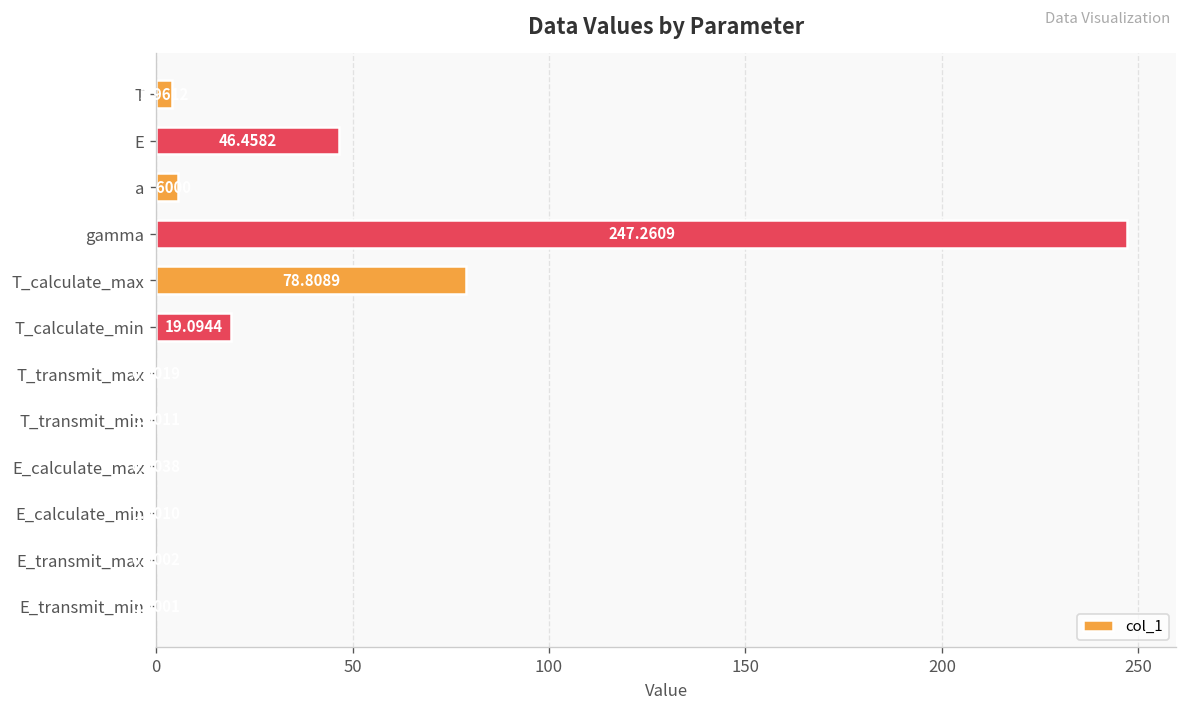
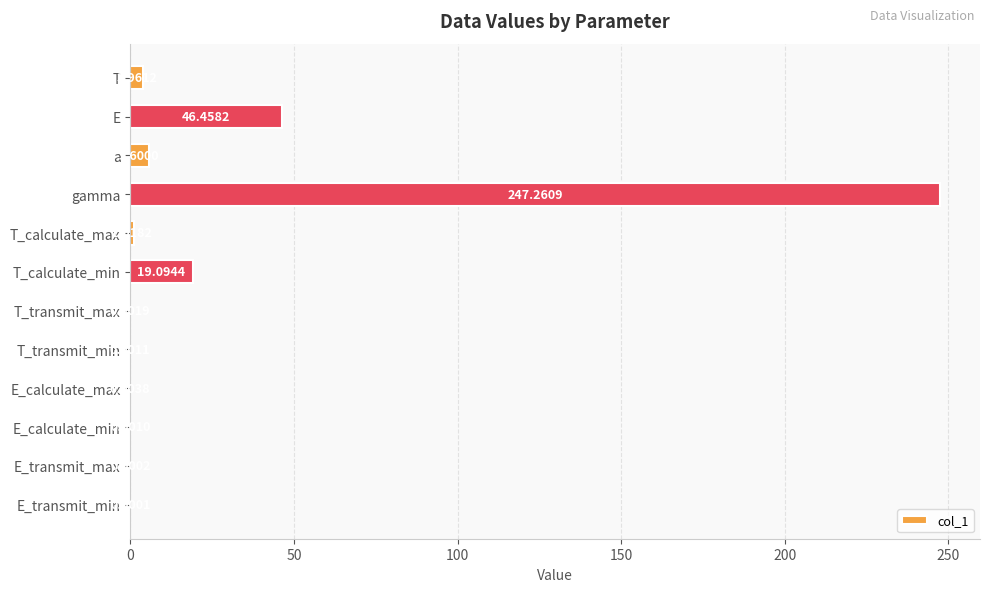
T_calculate_max: 79 -> 1
